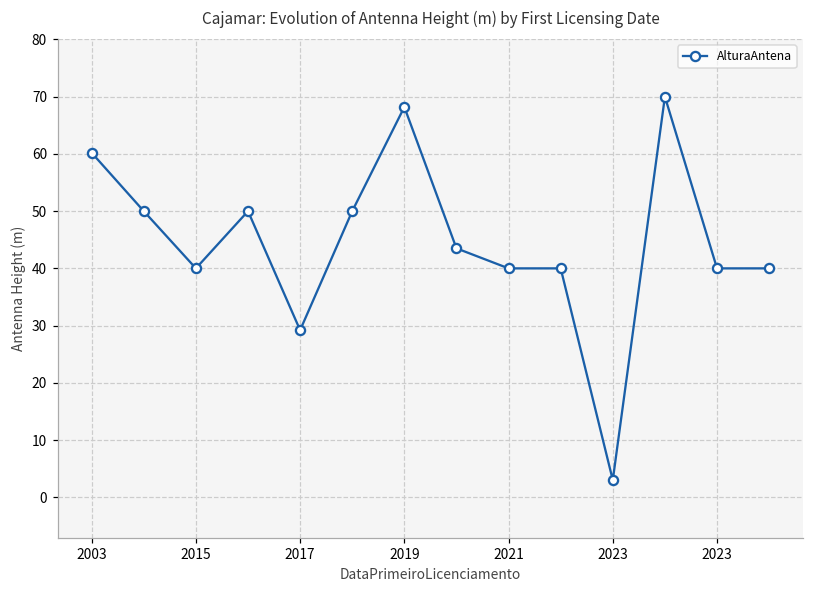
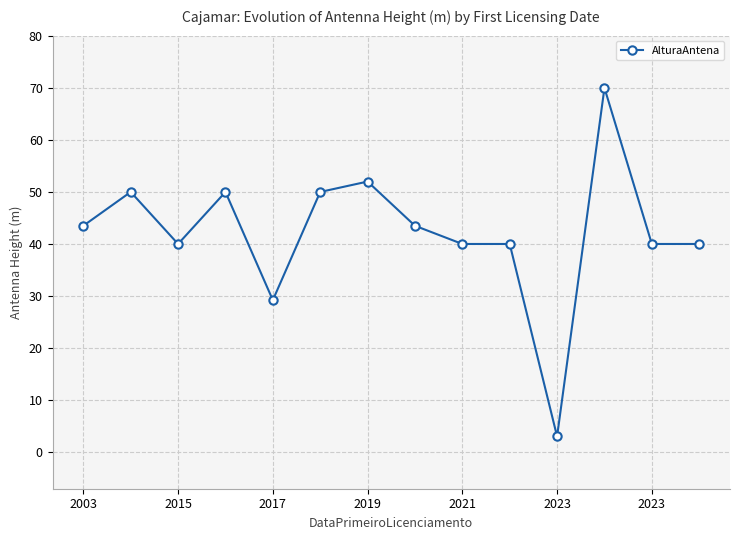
2003: 60 -> 44
2019: 68 -> 52
